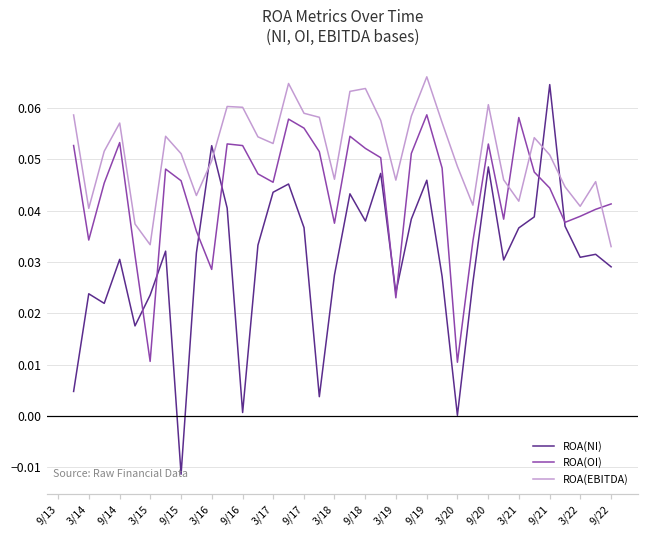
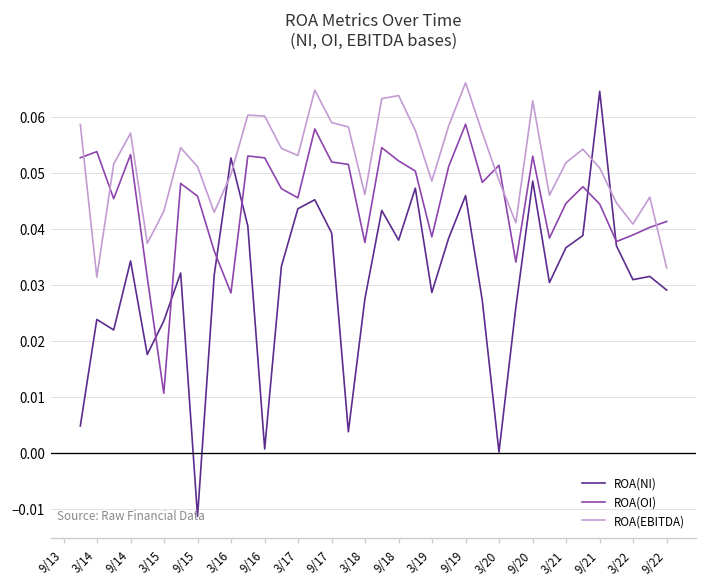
ROA(OI), 3/14: 0.034 -> 0.054
ROA(EBITDA), 3/14: 0.040 -> 0.031
ROA(NI), 9/14: 0.031 -> 0.034
ROA(EBITDA), 3/15: 0.033 -> 0.043
ROA(NI), 9/17: 0.037 -> 0.039
ROA(OI), 9/17: 0.056 -> 0.052
ROA(NI), 3/19: 0.024 -> 0.029
ROA(OI), 3/19: 0.023 -> 0.039
ROA(EBITDA), 3/19: 0.046 -> 0.049
ROA(OI), 3/20: 0.010 -> 0.051
ROA(EBITDA), 9/20: 0.061 -> 0.063
ROA(OI), 3/21: 0.058 -> 0.045
ROA(EBITDA), 3/21: 0.042 -> 0.052
